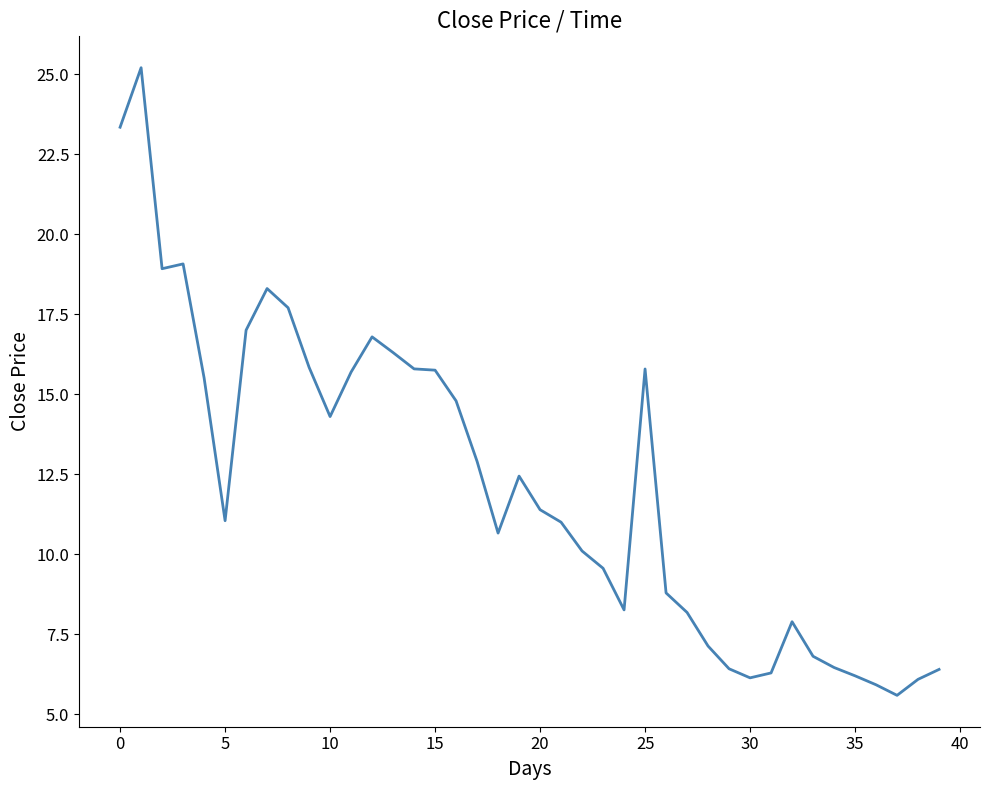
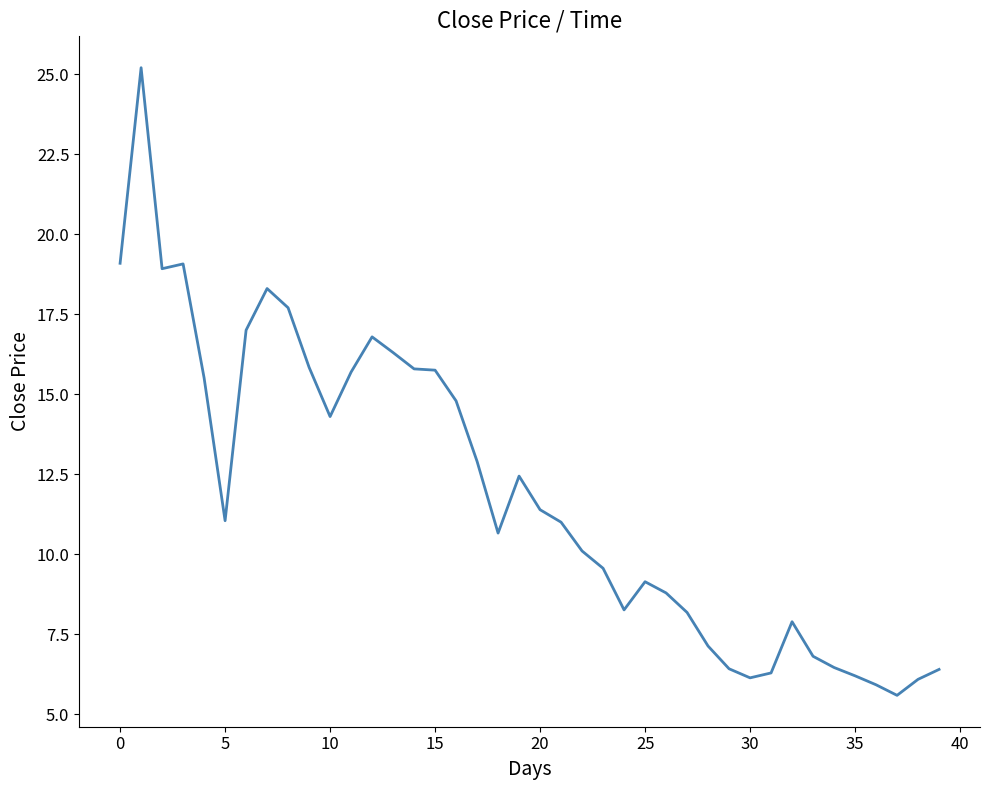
0: 23.3 -> 19.1
25: 15.8 -> 9.1
